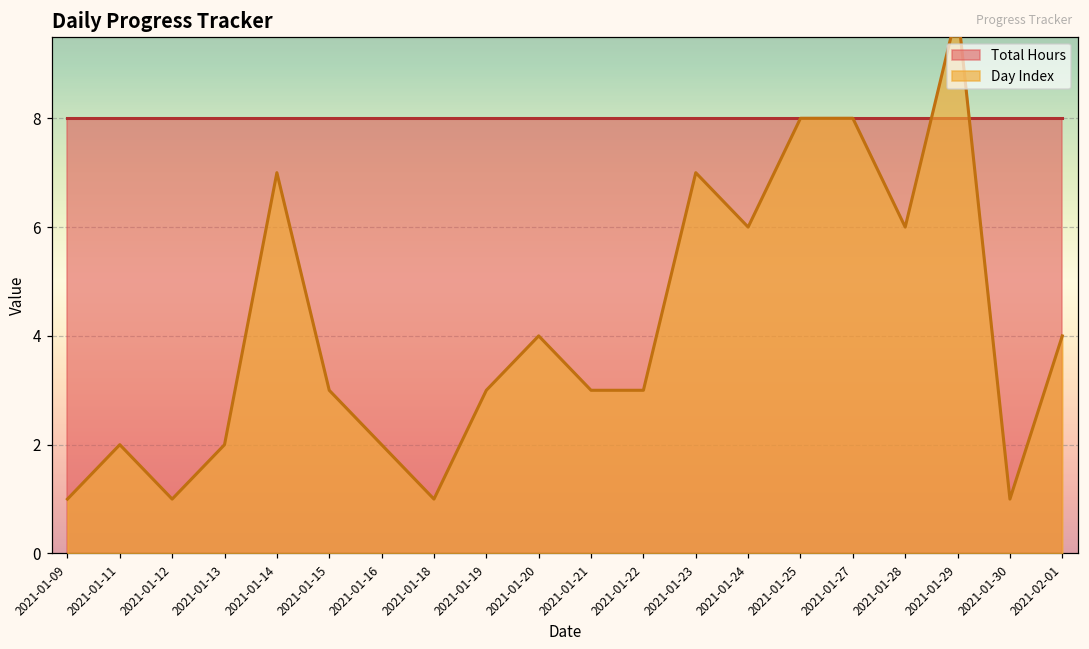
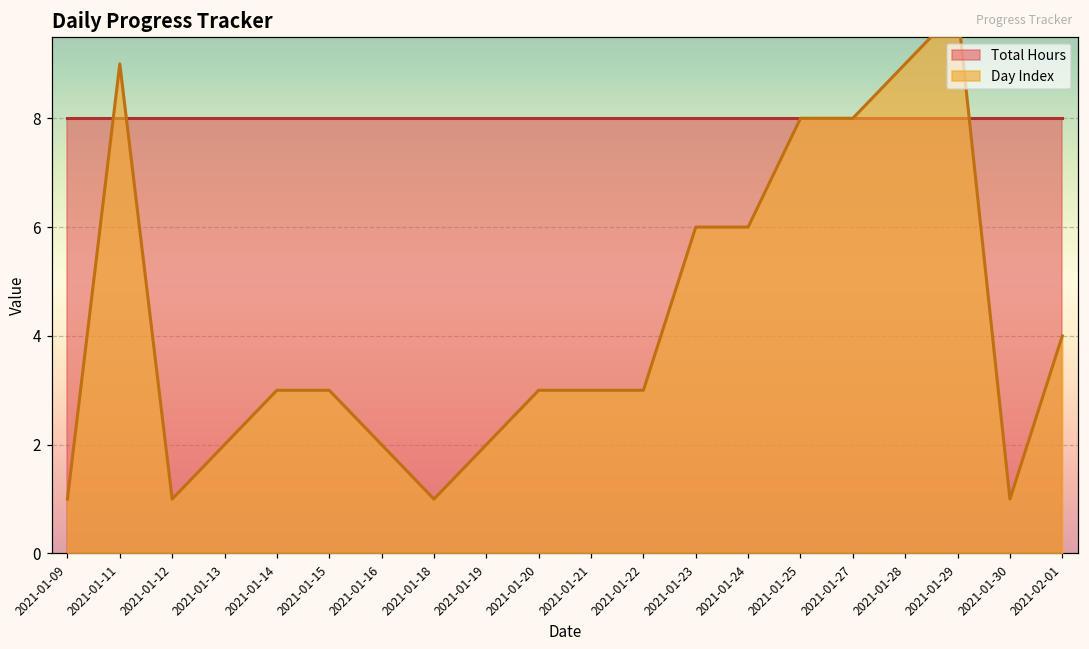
Day Index, 2021-01-11: 2 -> 9
Day Index, 2021-01-14: 7 -> 3
Day Index, 2021-01-19: 3 -> 2
Day Index, 2021-01-20: 4 -> 3
Day Index, 2021-01-23: 7 -> 6
Day Index, 2021-01-28: 6 -> 9
